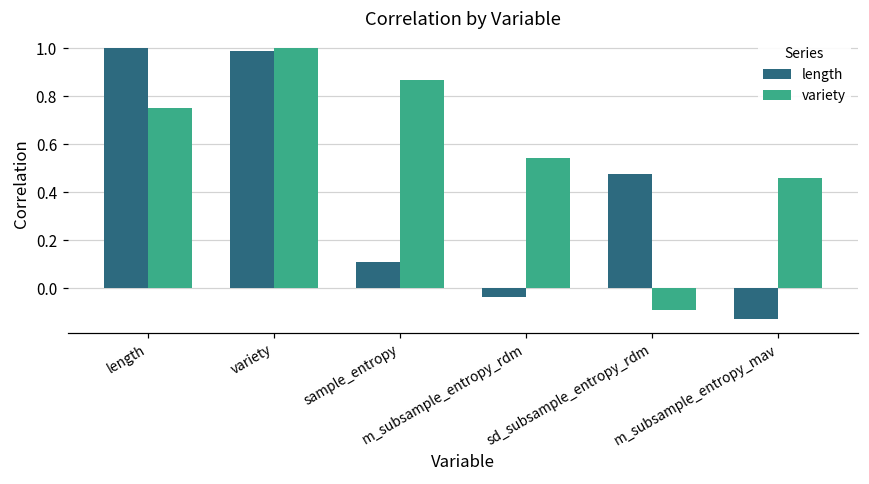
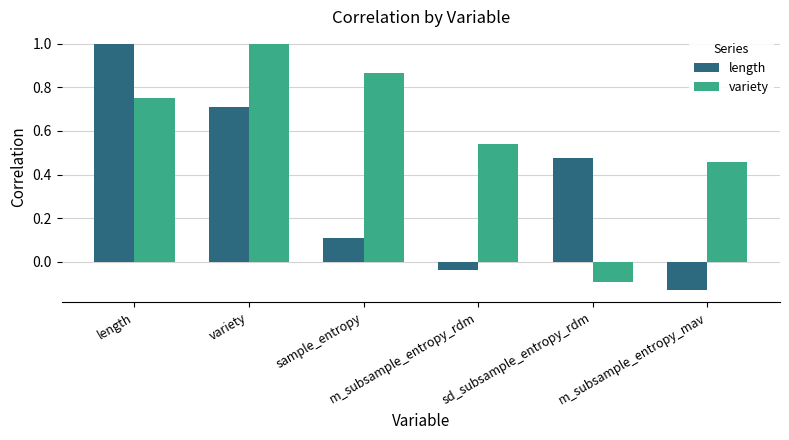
length, variety: 0.99 -> 0.71
